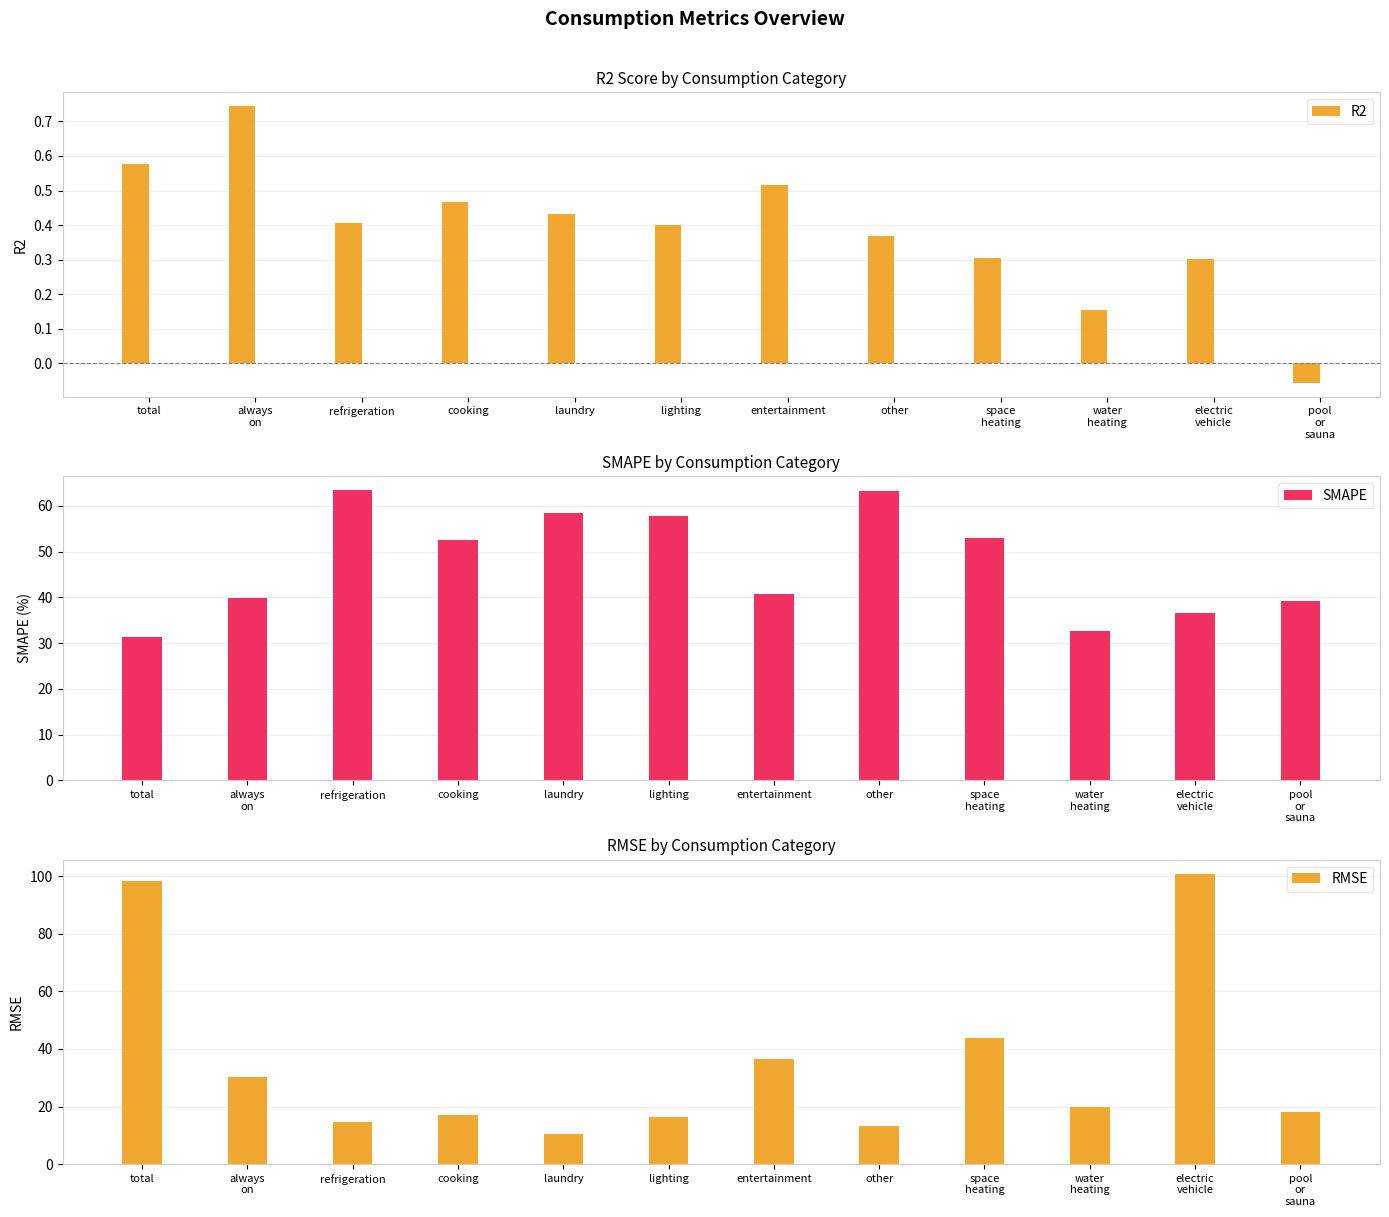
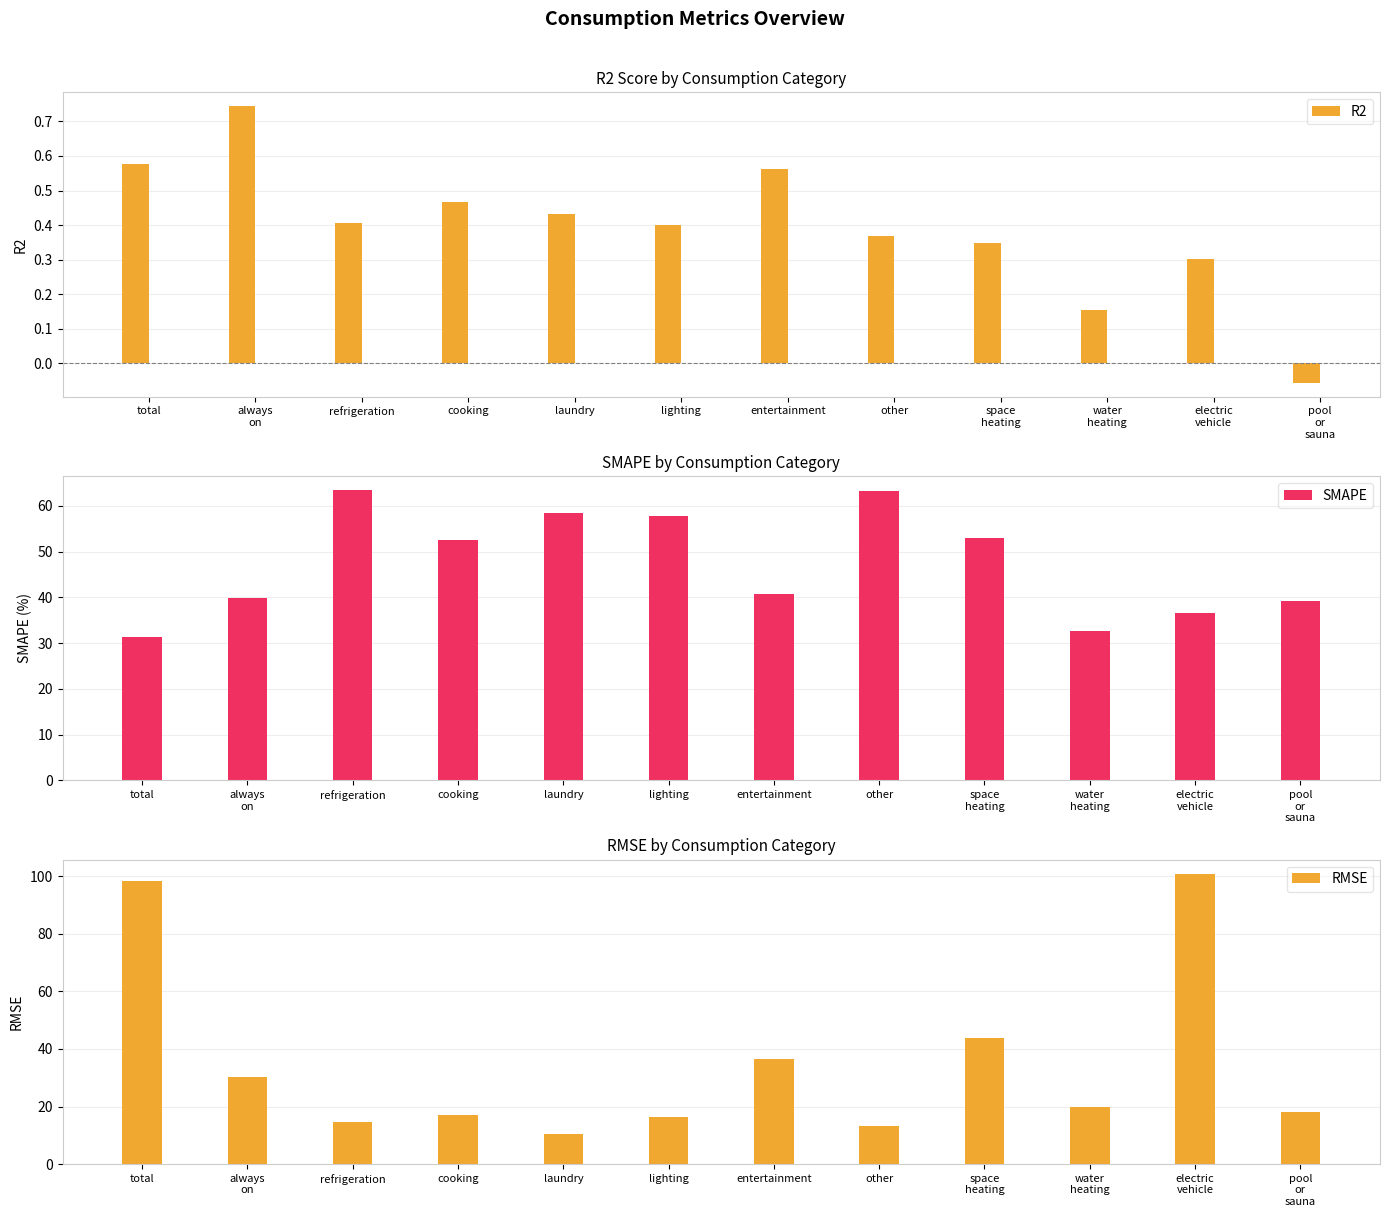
R2 Score by Consumption Category, entertainment: 0.52 -> 0.56
R2 Score by Consumption Category, space heating: 0.31 -> 0.35
